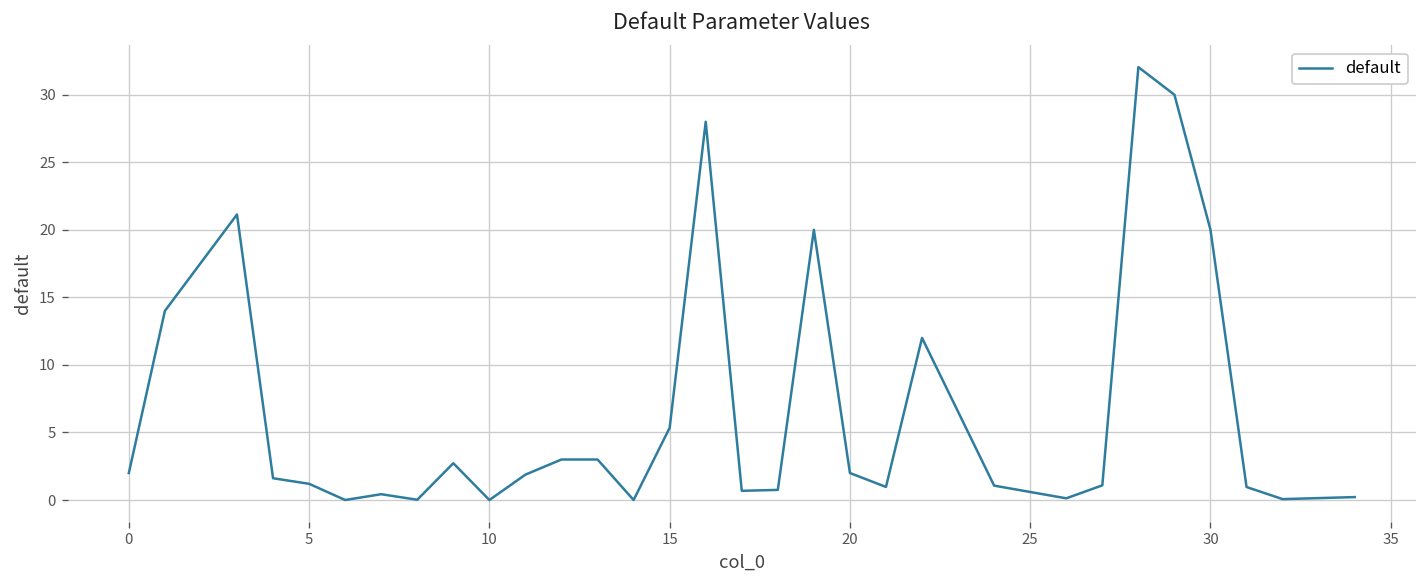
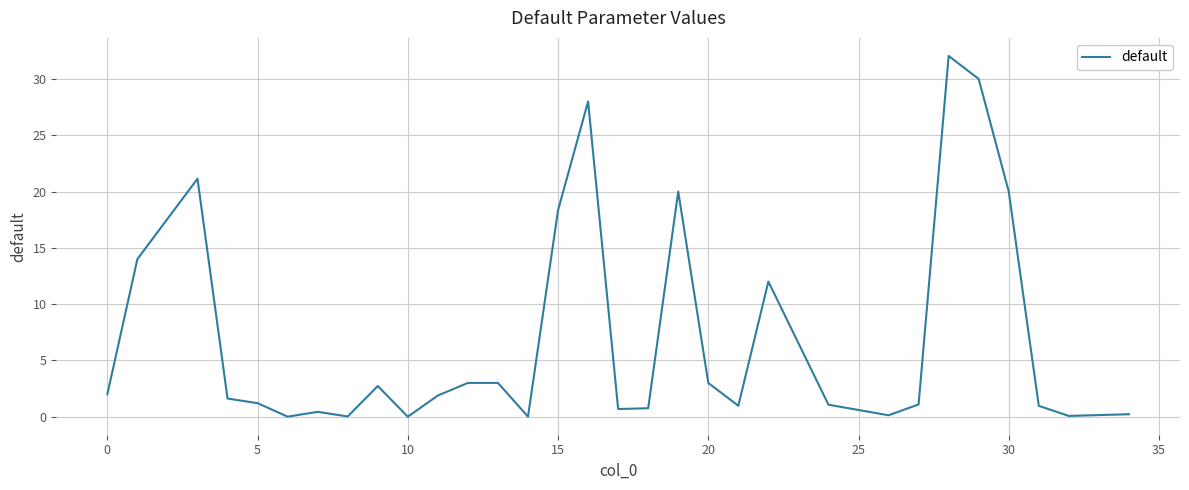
15: 5.3 -> 18.3
20: 2 -> 3
